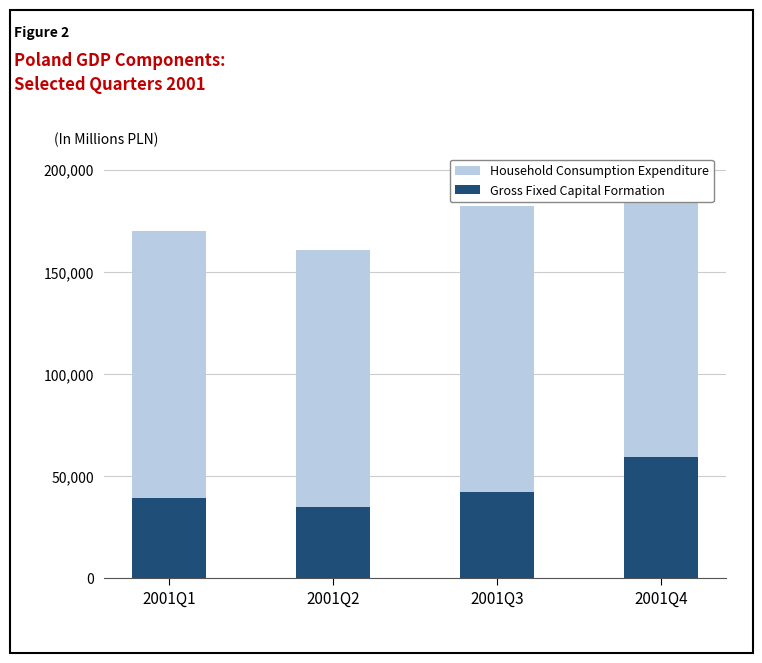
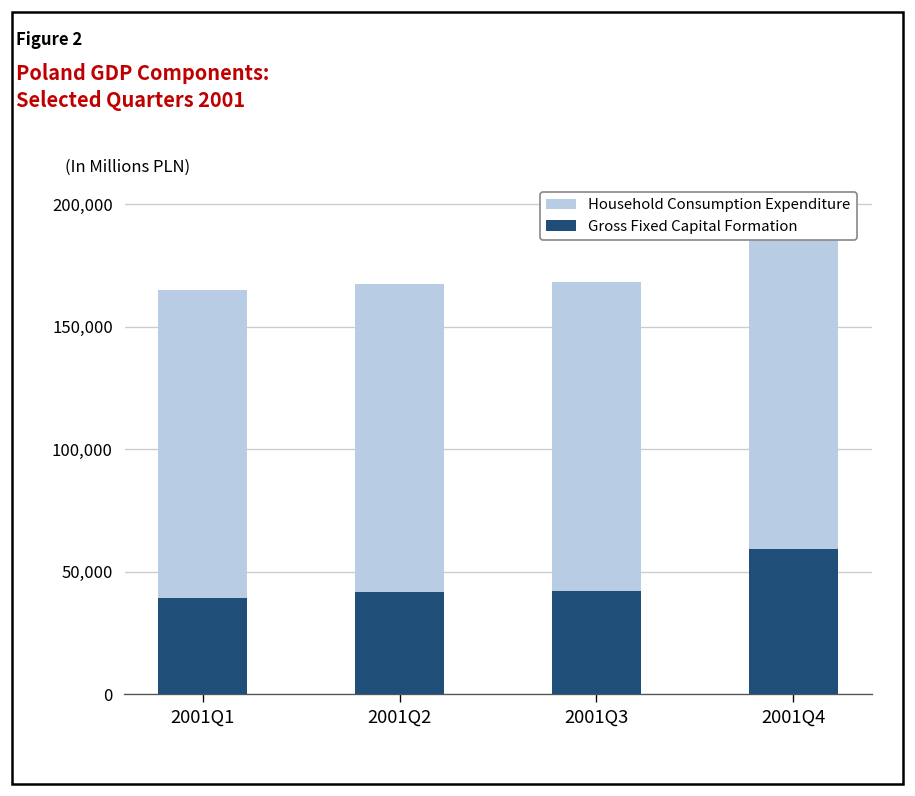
Household Consumption Expenditure, 2001Q1: 131,000 -> 126,000
Gross Fixed Capital Formation, 2001Q2: 35,000 -> 42,000
Household Consumption Expenditure, 2001Q3: 140,000 -> 126,000
